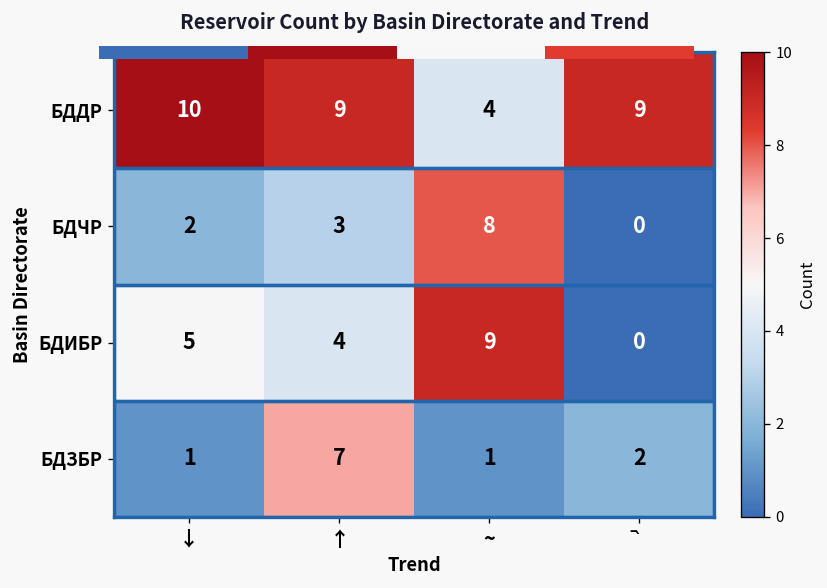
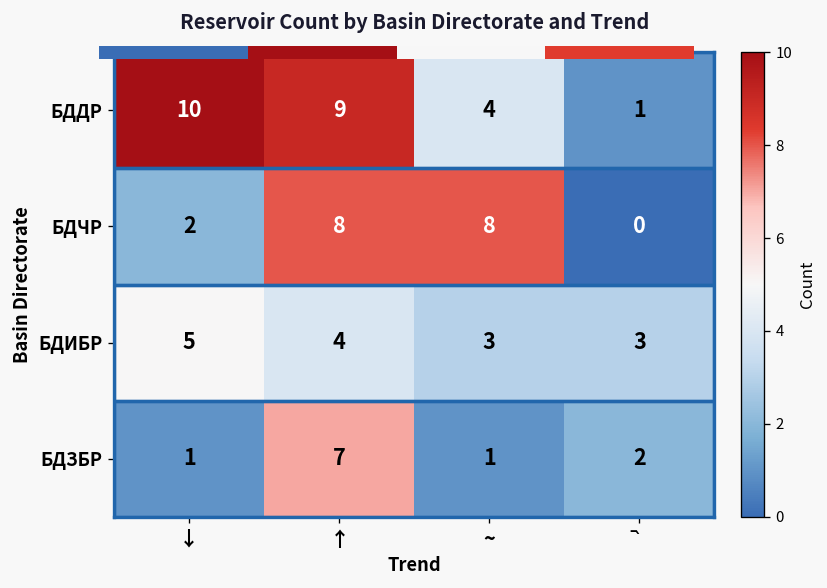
Reservoir Count by Basin Directorate and Trend, БДДР, ᷆: 9 -> 1
Reservoir Count by Basin Directorate and Trend, БДЧР, ↑: 3 -> 8
Reservoir Count by Basin Directorate and Trend, БДИБР, ~: 9 -> 3
Reservoir Count by Basin Directorate and Trend, БДИБР, ᷆: 0 -> 3
